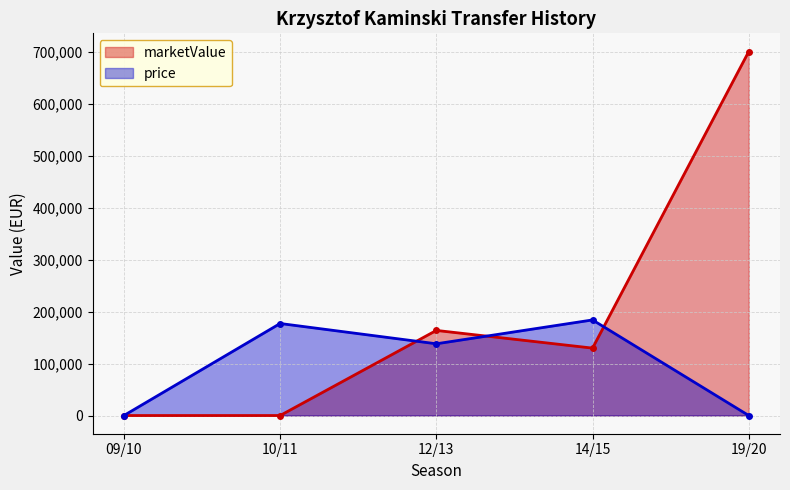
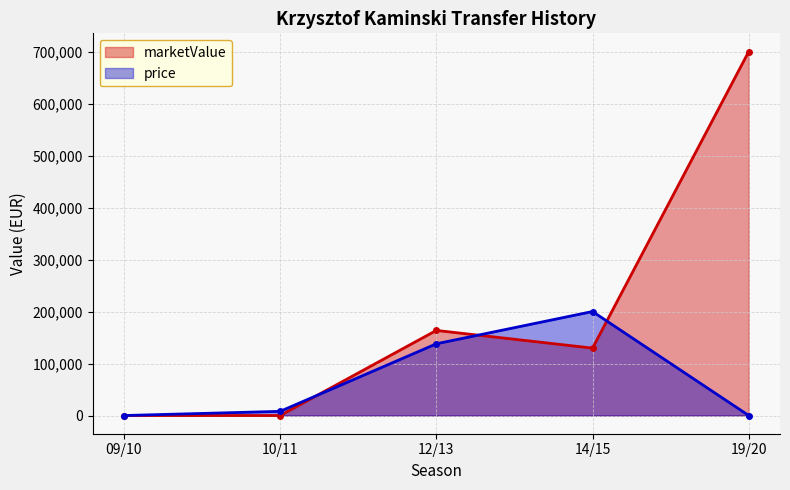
price, 10/11: 180,000 -> 10,000
price, 14/15: 180,000 -> 200,000
